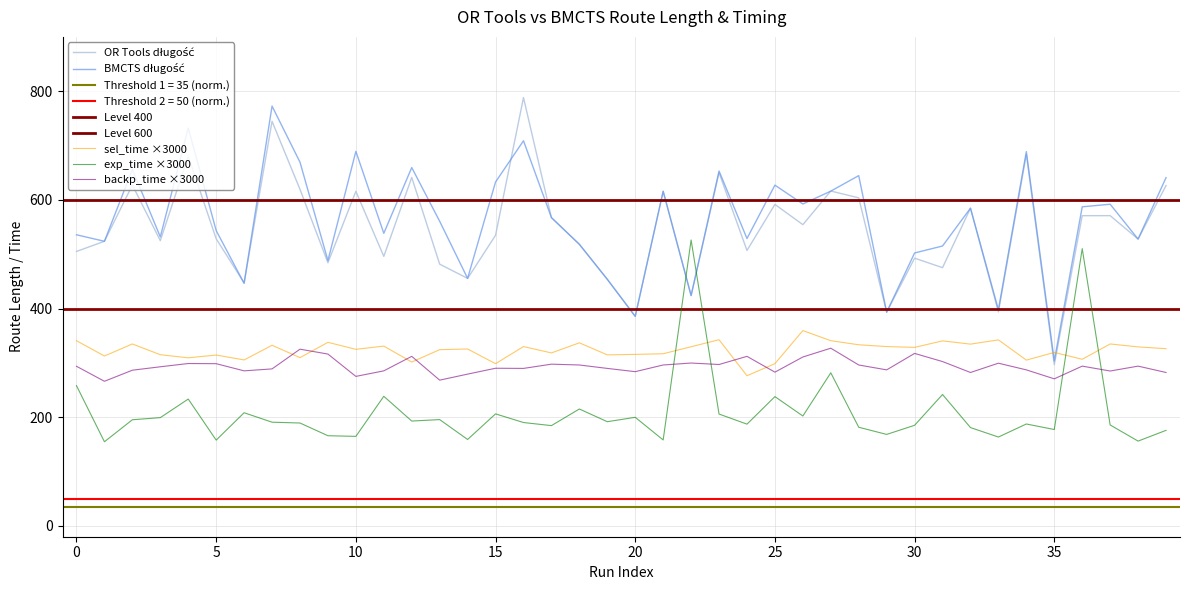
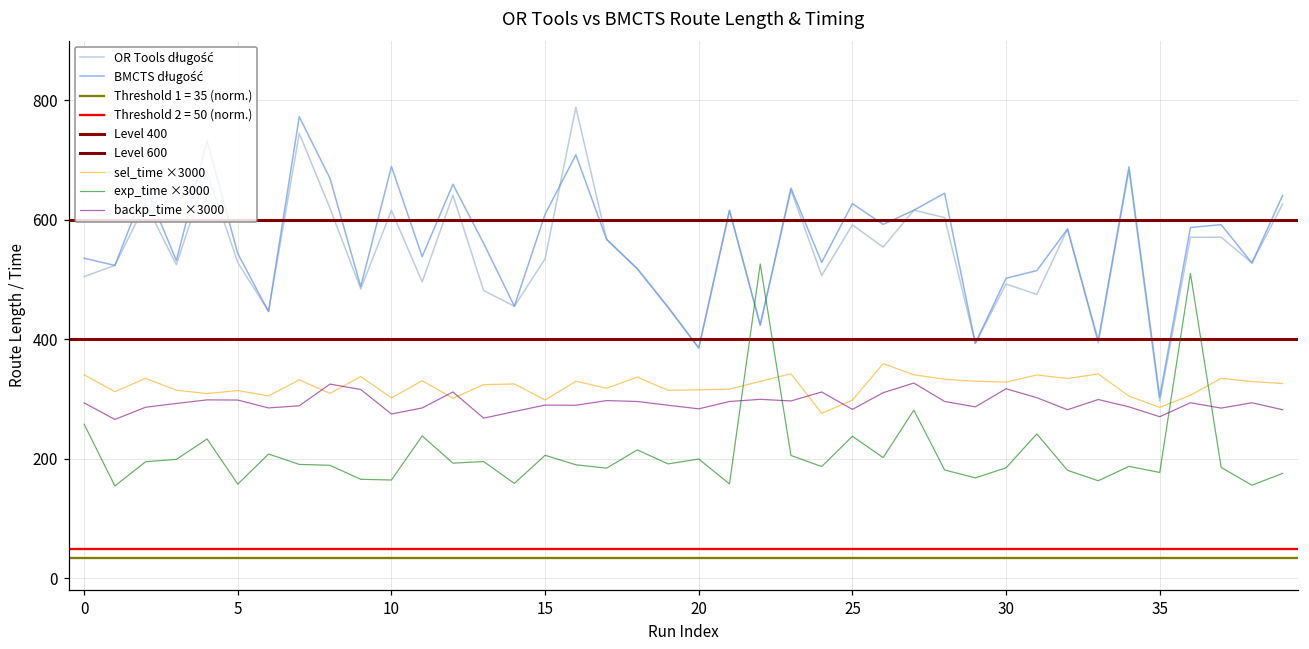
sel_time ×3000, 10: 320 -> 300
BMCTS długość, 15: 630 -> 610
sel_time ×3000, 35: 320 -> 290
